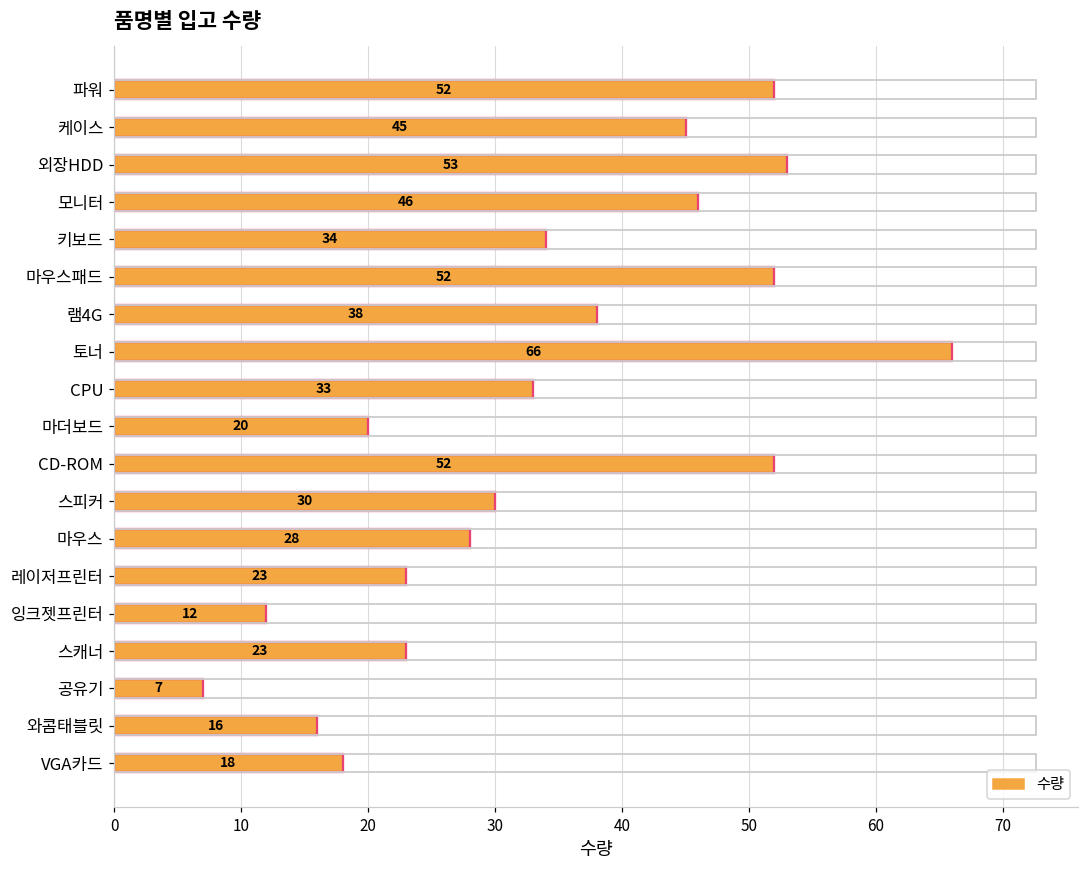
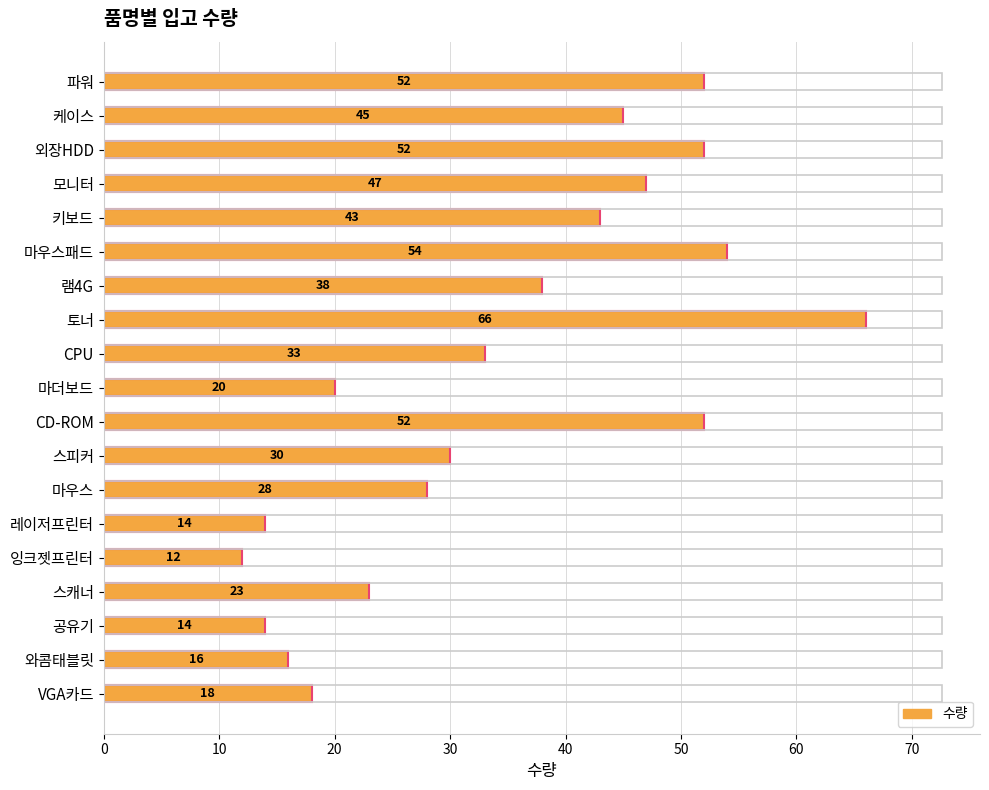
외장HDD: 53 -> 52
모니터: 46 -> 47
키보드: 34 -> 43
마우스패드: 52 -> 54
레이저프린터: 23 -> 14
공유기: 7 -> 14
